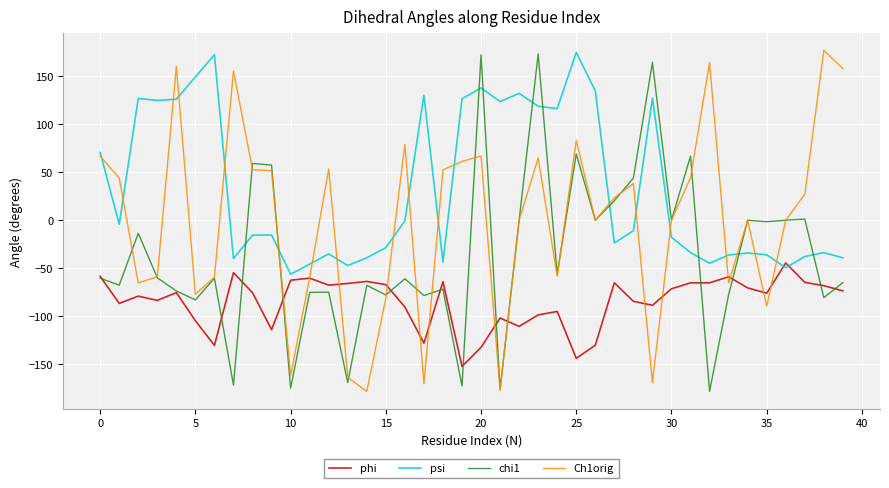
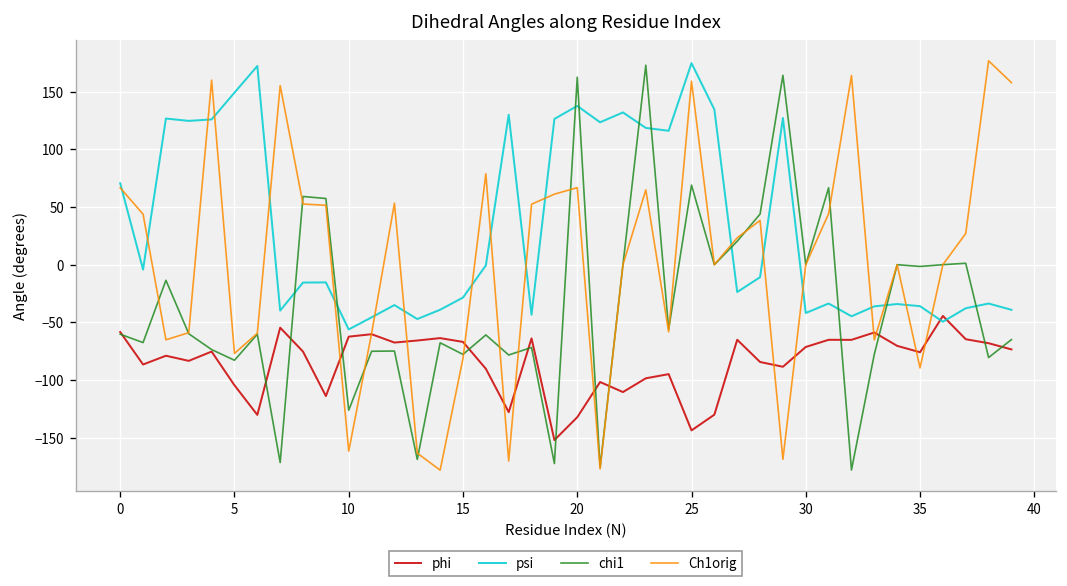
chi1, 10: -170 -> -130
chi1, 20: 170 -> 160
Ch1orig, 25: 80 -> 160
psi, 30: -20 -> -40
